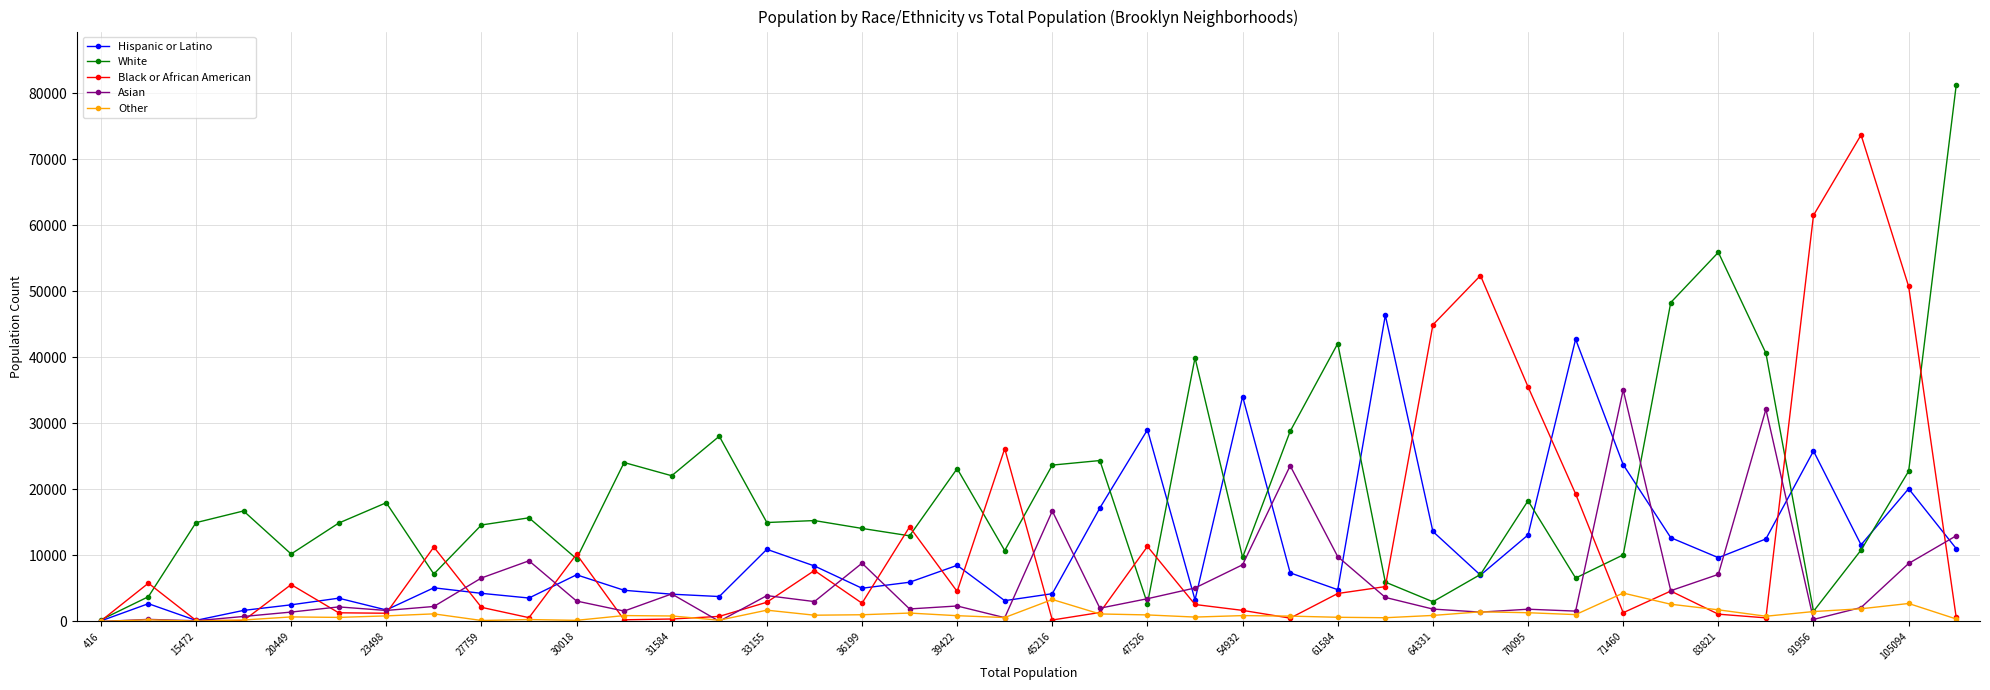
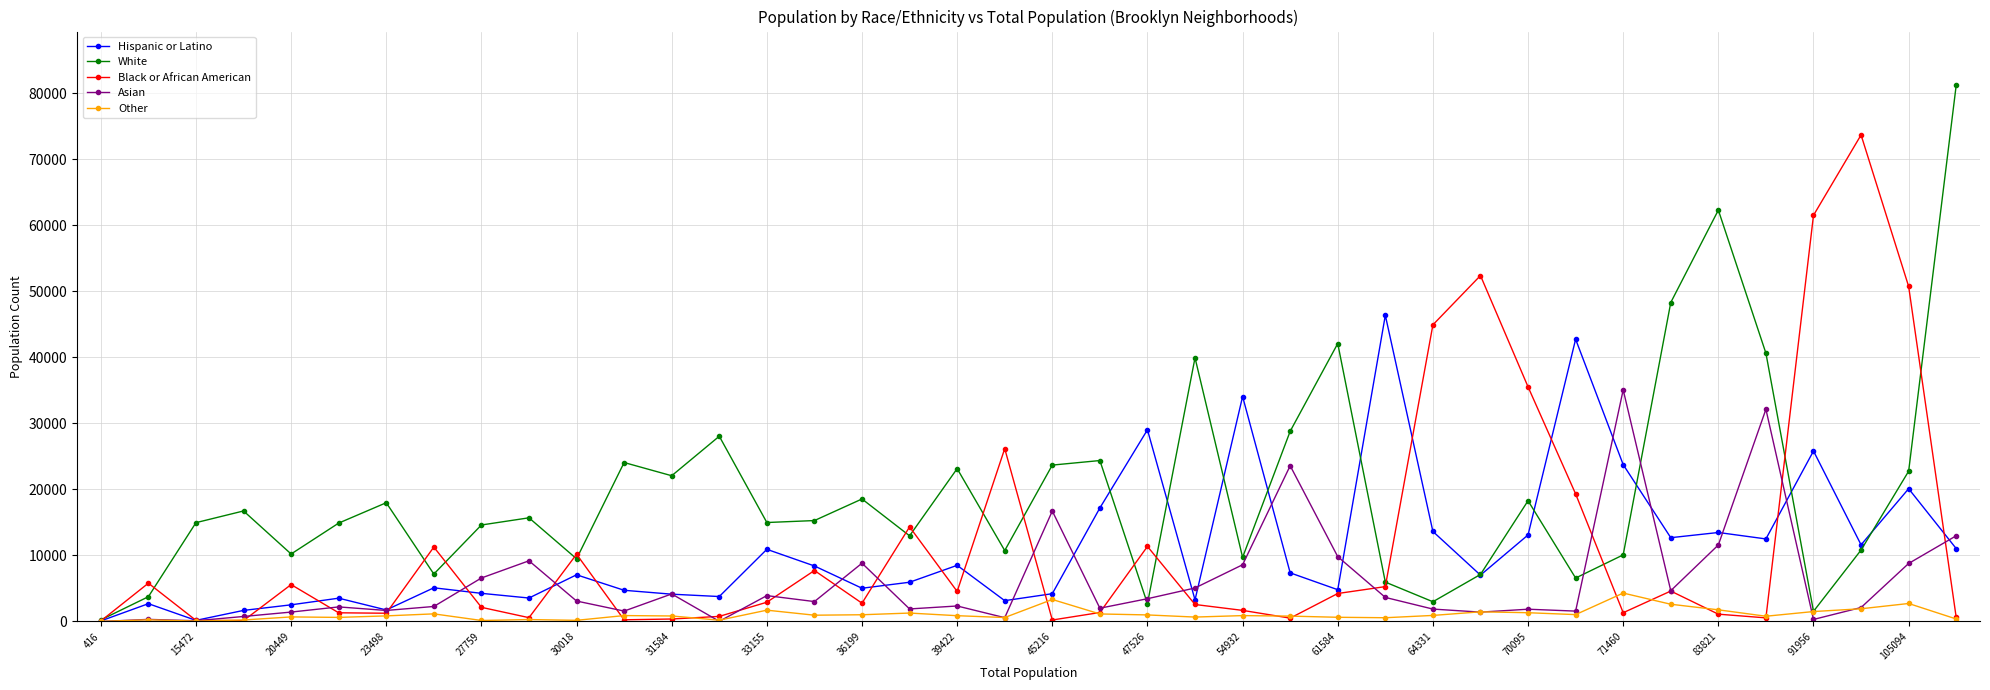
White, 36199: 14000 -> 19000
Hispanic or Latino, 83821: 10000 -> 13000
White, 83821: 56000 -> 62000
Asian, 83821: 7000 -> 12000
